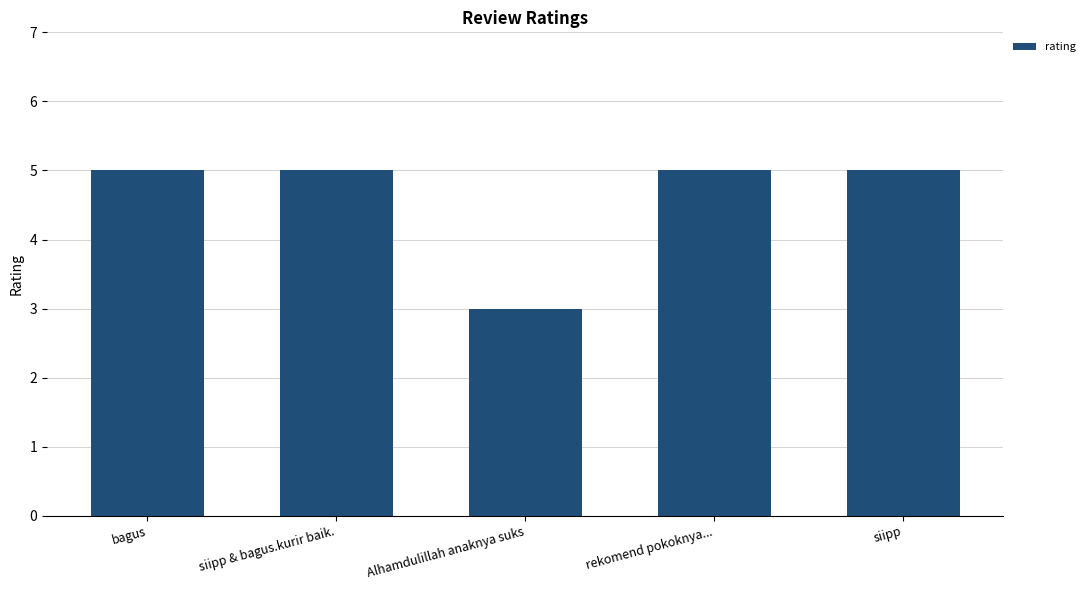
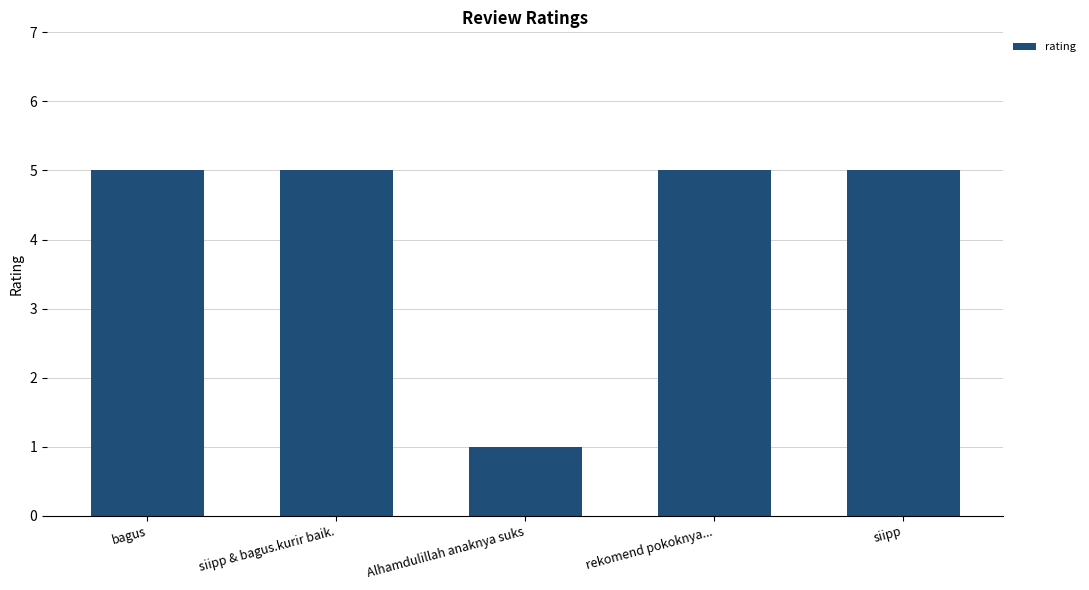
Alhamdulillah anaknya suks: 3 -> 1
